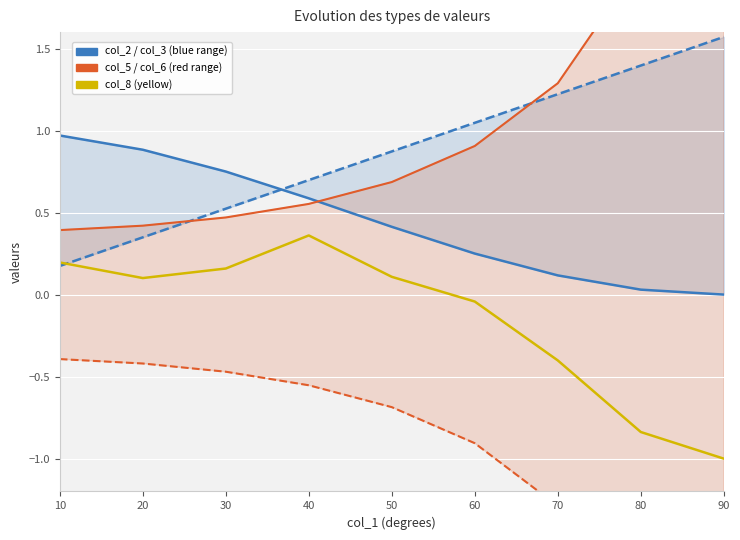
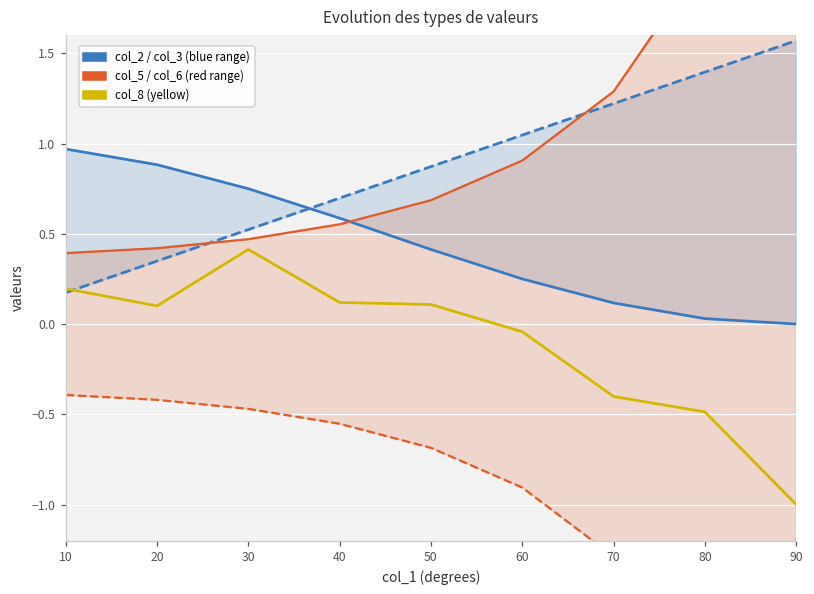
col_8 (yellow), 30: 0.16 -> 0.41
col_8 (yellow), 40: 0.36 -> 0.12
col_8 (yellow), 80: -0.84 -> -0.49
